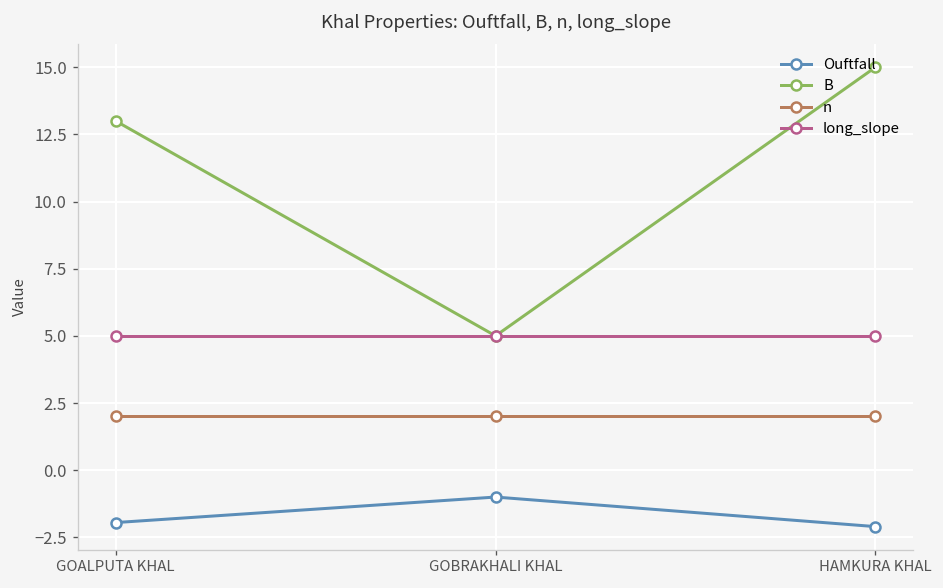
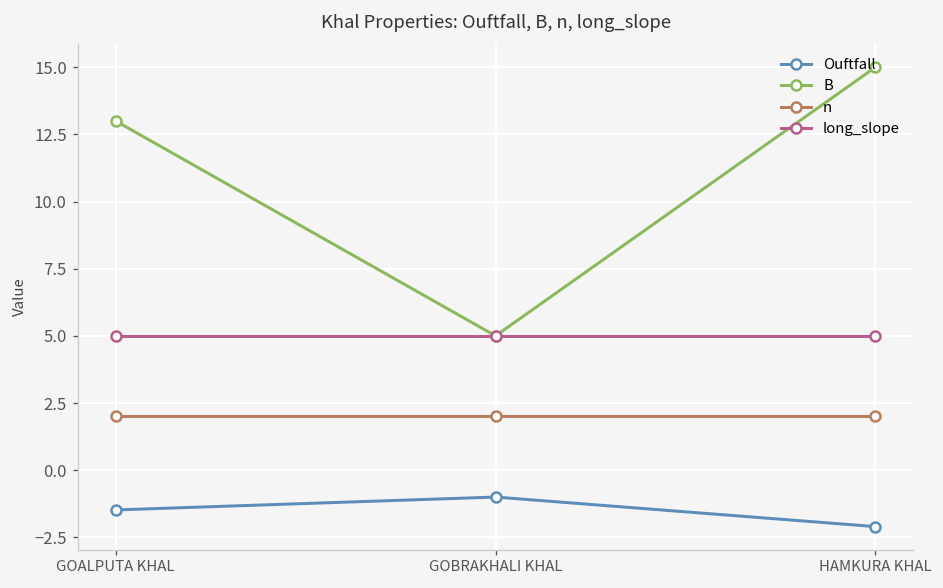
Ouftfall, GOALPUTA KHAL: -2.0 -> -1.5
